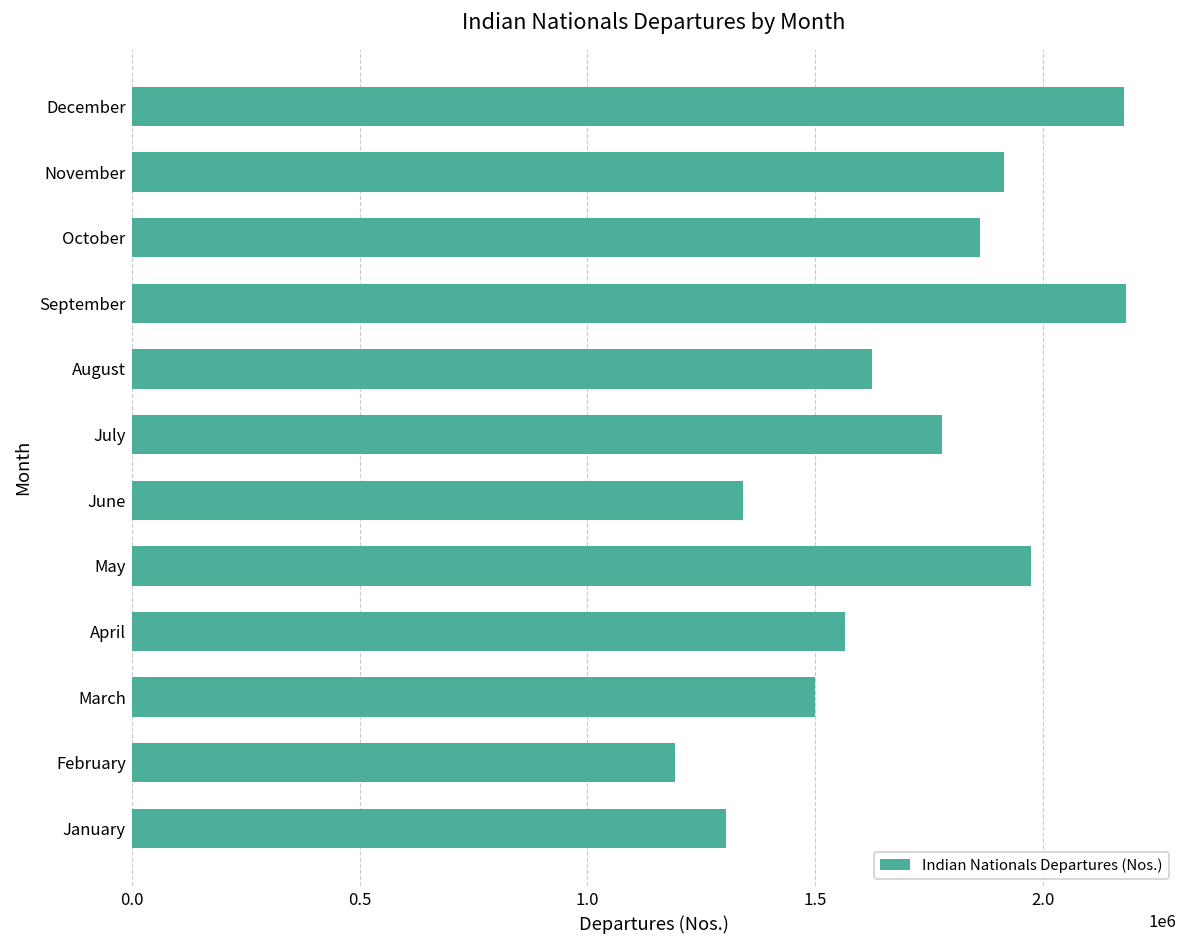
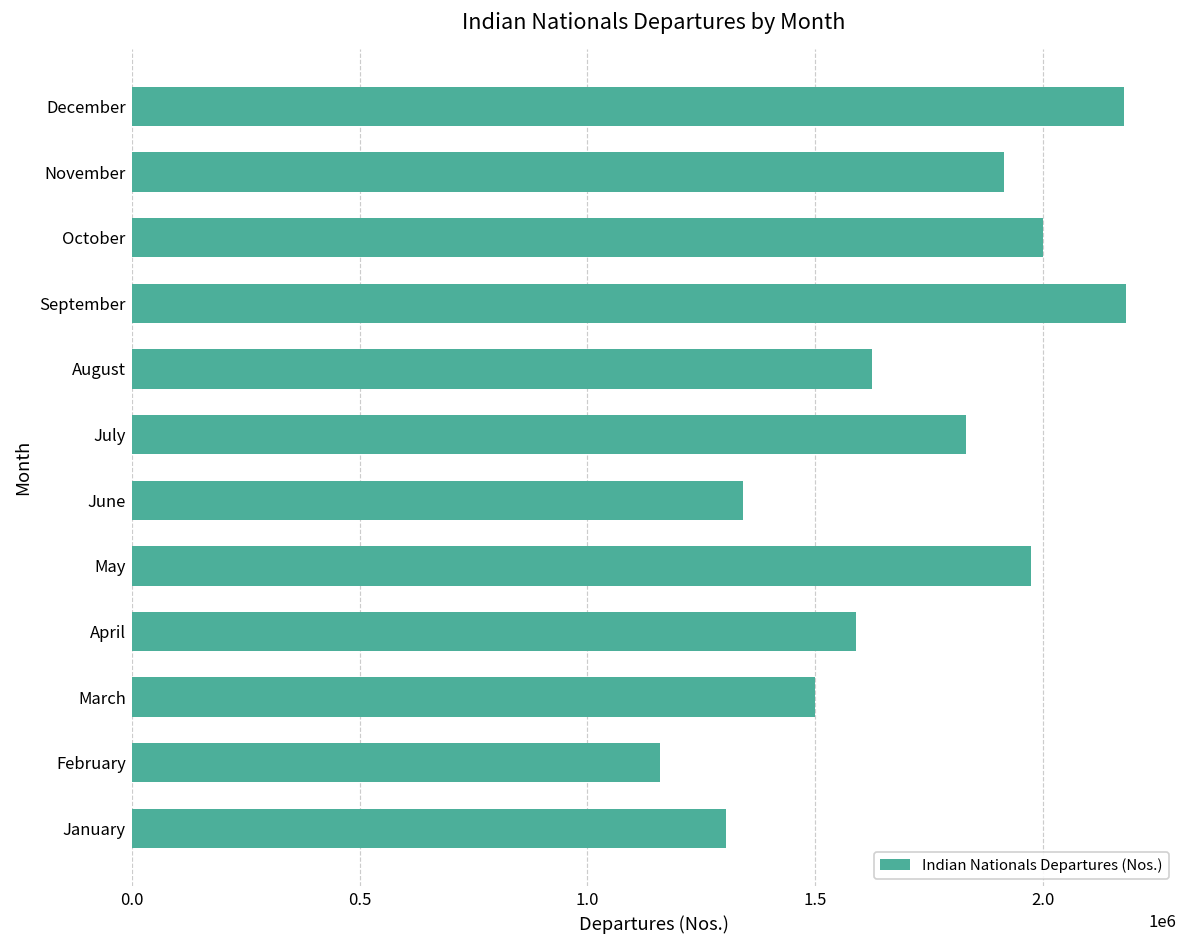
October: 1860000 -> 2000000
July: 1780000 -> 1830000
April: 1560000 -> 1590000
February: 1190000 -> 1160000
